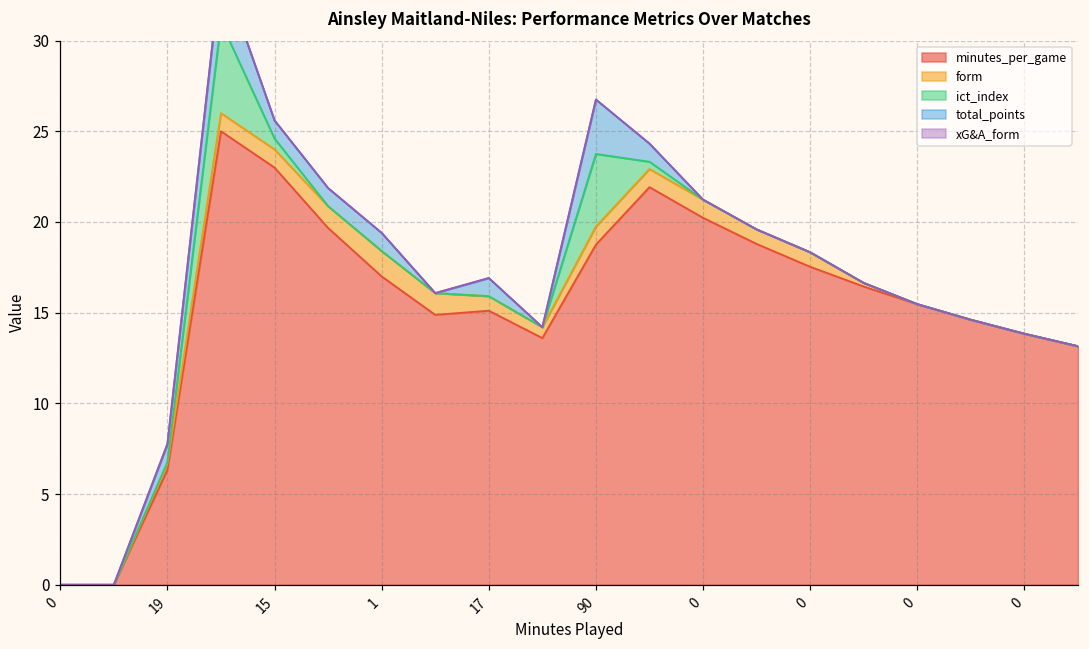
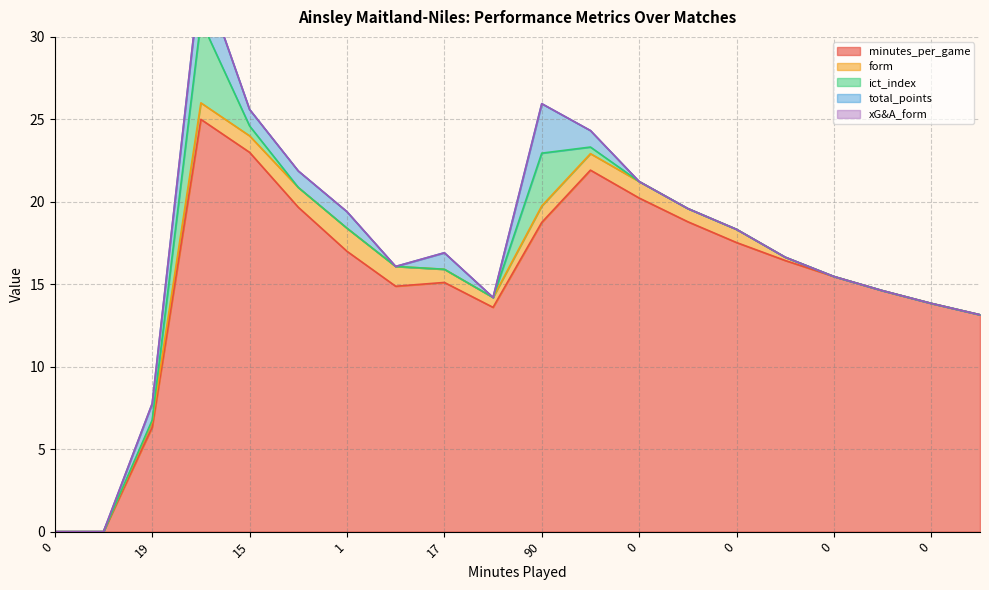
ict_index, 90: 4.0 -> 3.2
